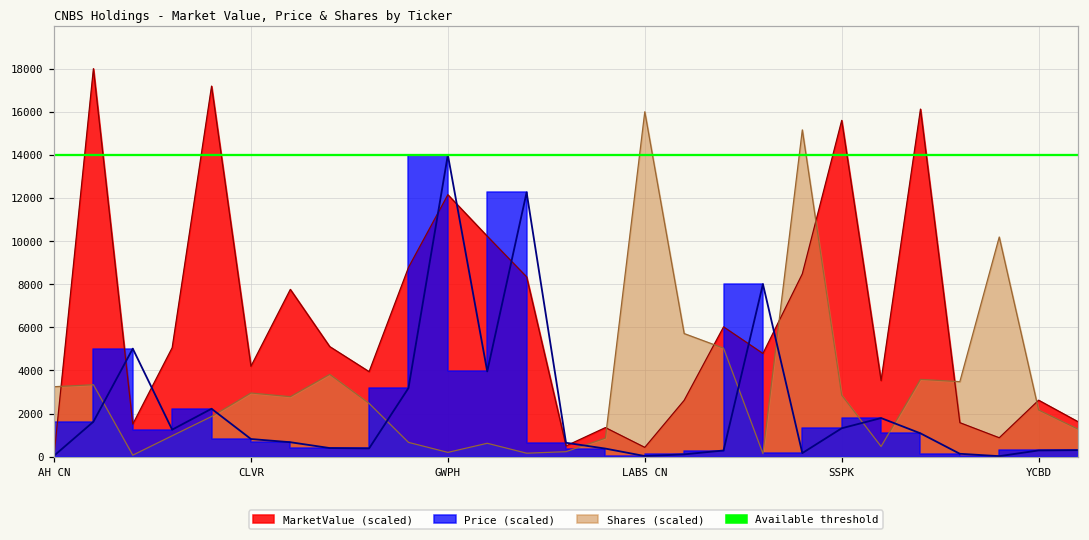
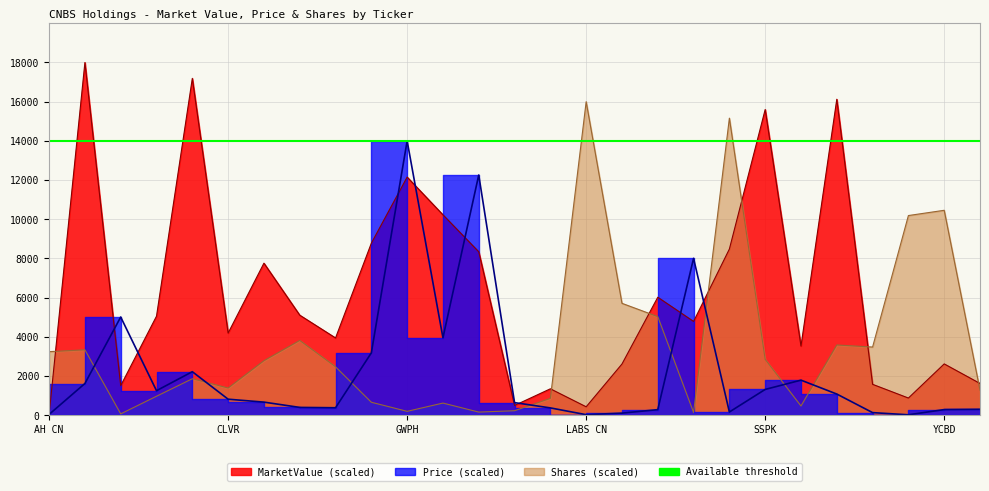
Shares (scaled), CLVR: 3000 -> 1400
Shares (scaled), YCBD: 2200 -> 10500
